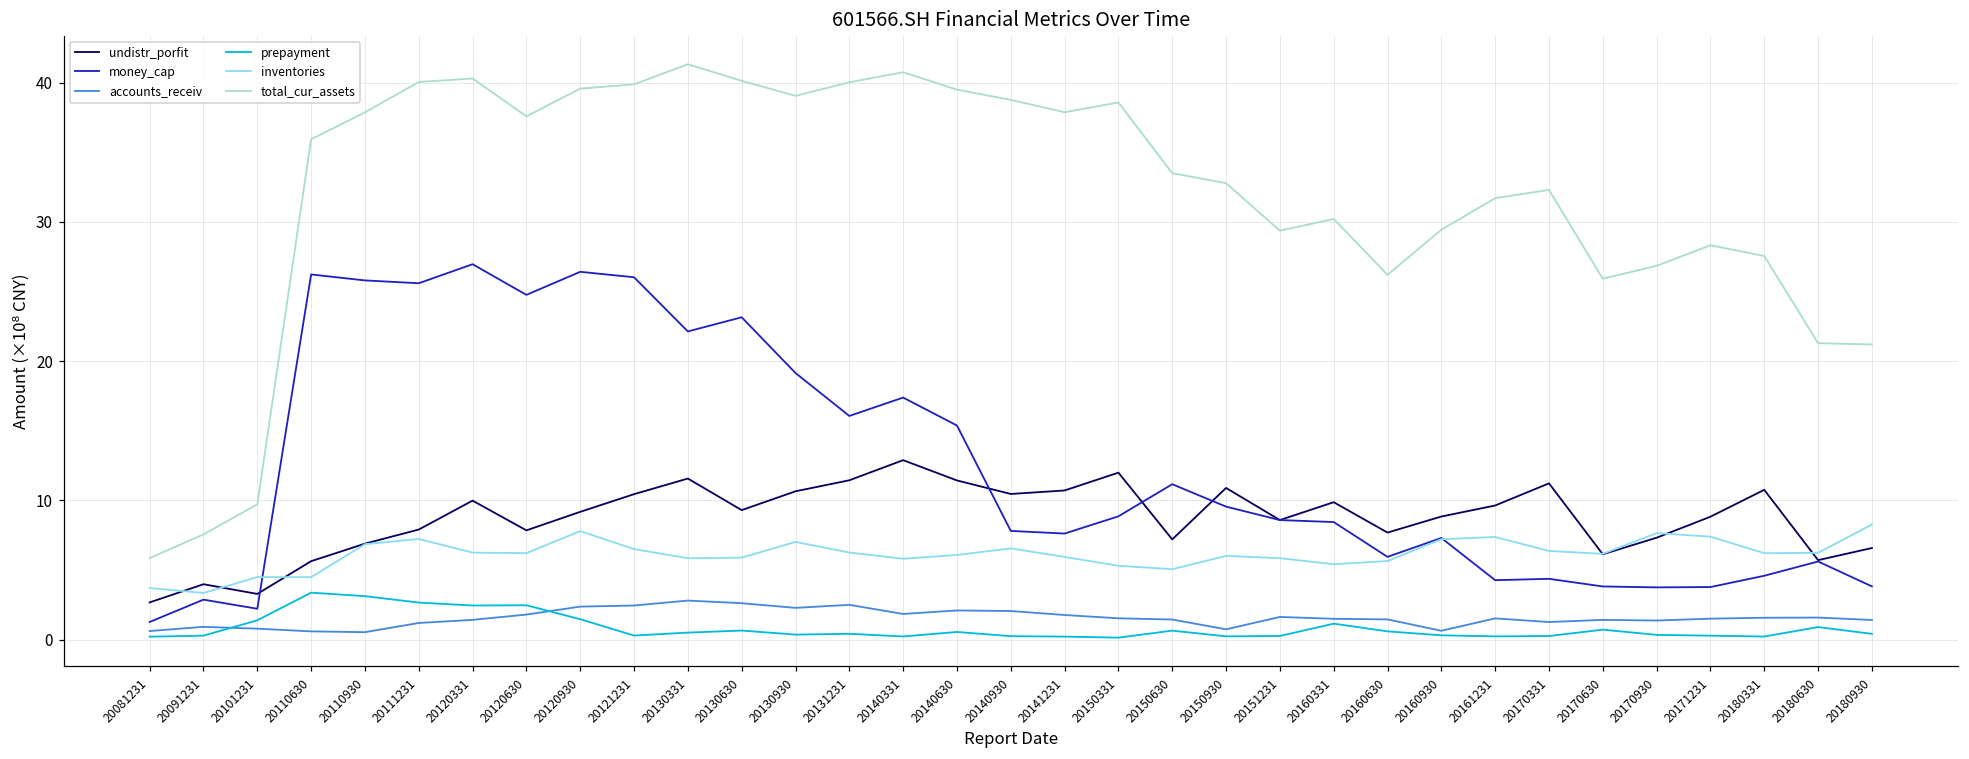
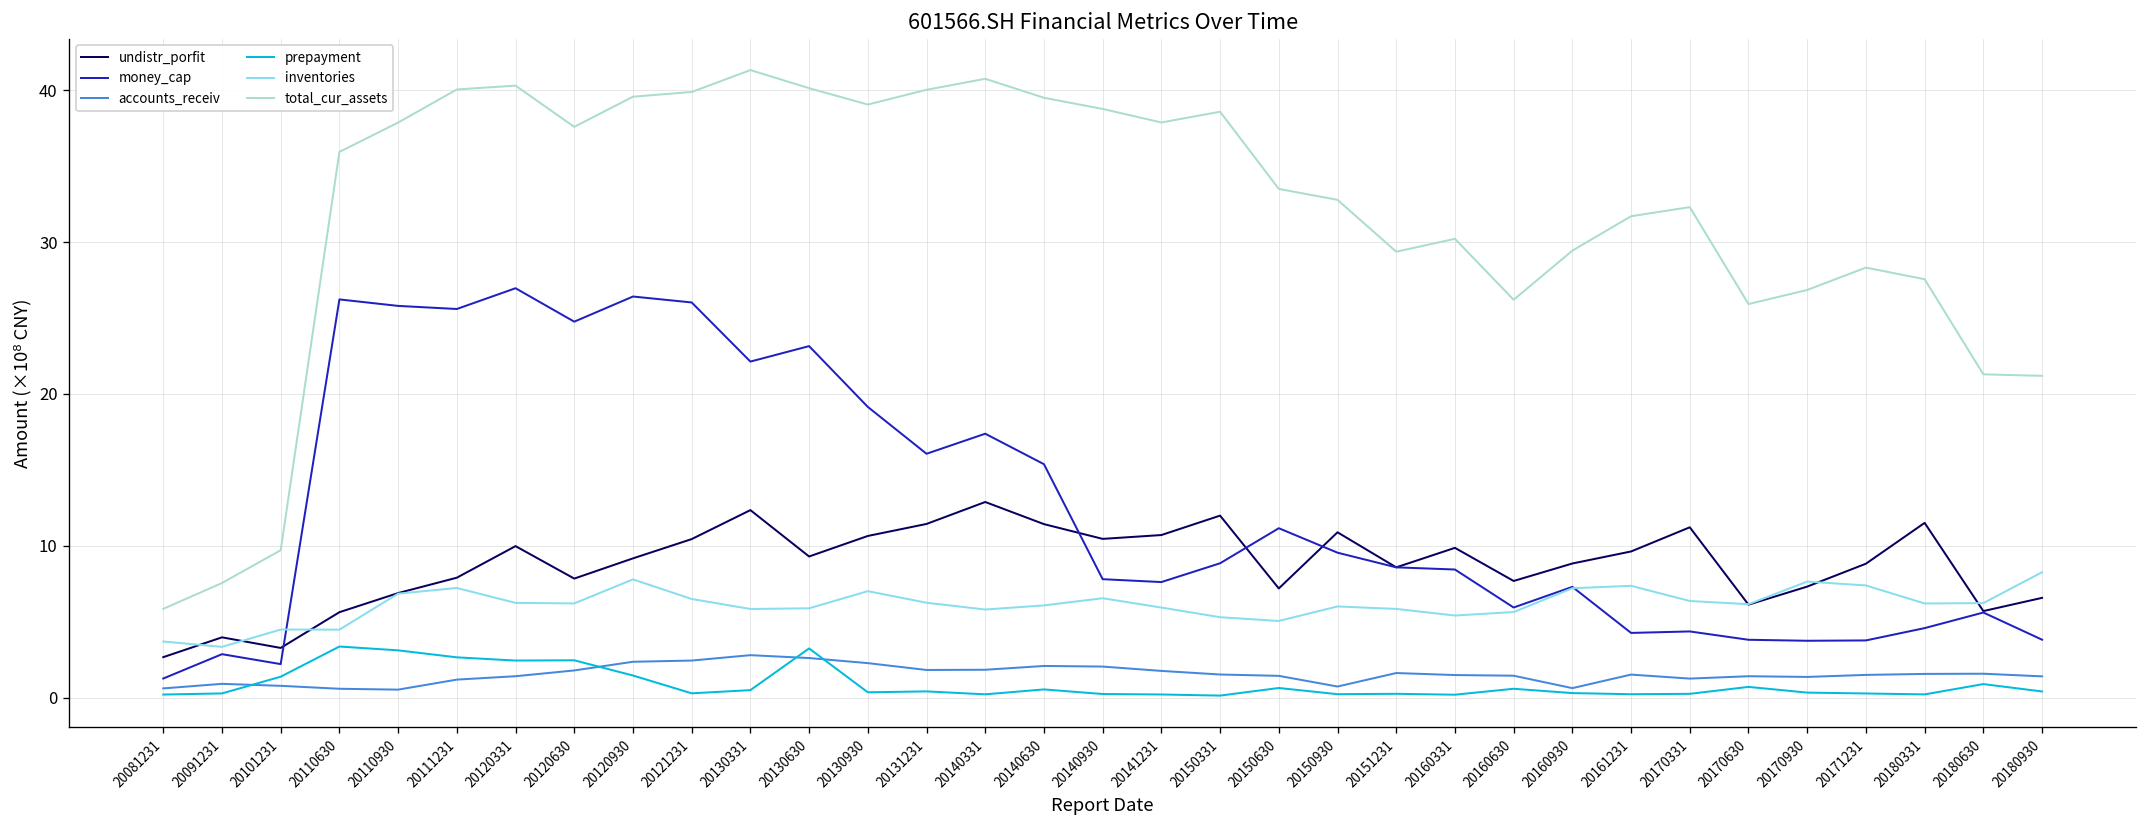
undistr_porfit, 20130331: 11.6 -> 12.4
prepayment, 20130630: 0.6 -> 3.2
accounts_receiv, 20131231: 2.5 -> 1.8
prepayment, 20160331: 1.1 -> 0.2
undistr_porfit, 20180331: 10.8 -> 11.5
